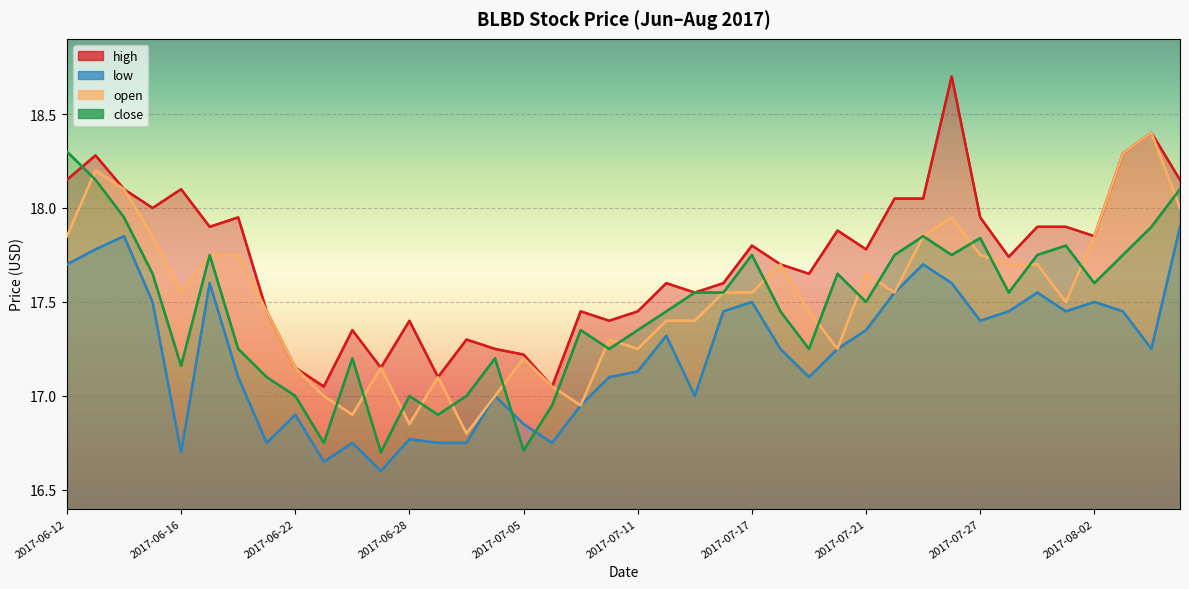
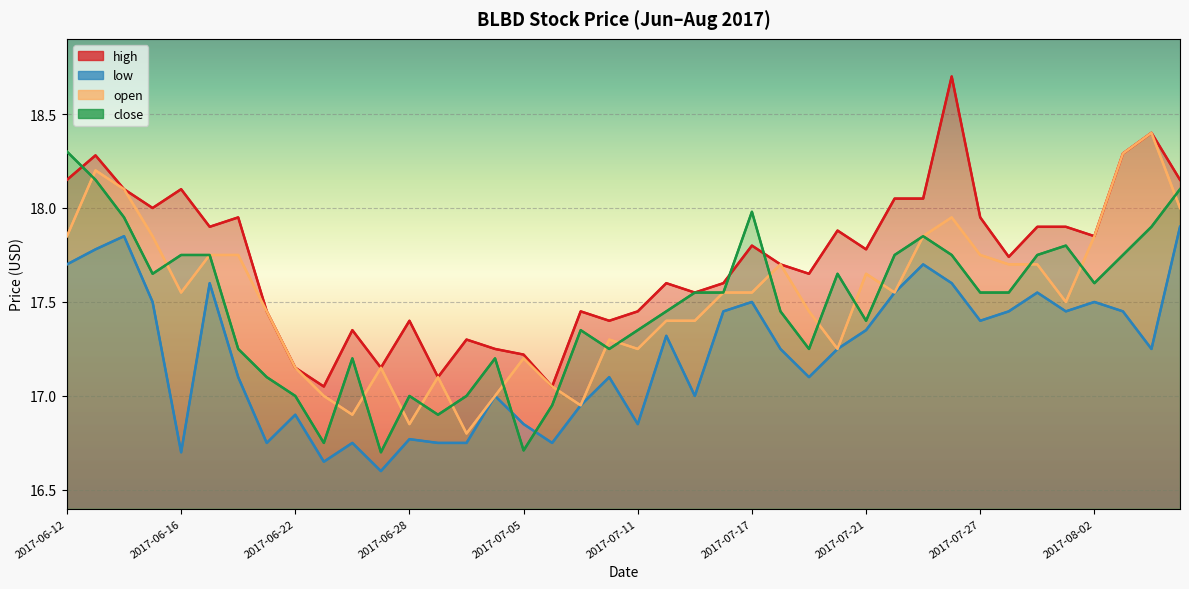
close, 2017-06-16: 17.16 -> 17.75
low, 2017-07-11: 17.13 -> 16.85
close, 2017-07-17: 17.75 -> 17.98
close, 2017-07-21: 17.5 -> 17.4
close, 2017-07-27: 17.84 -> 17.55
